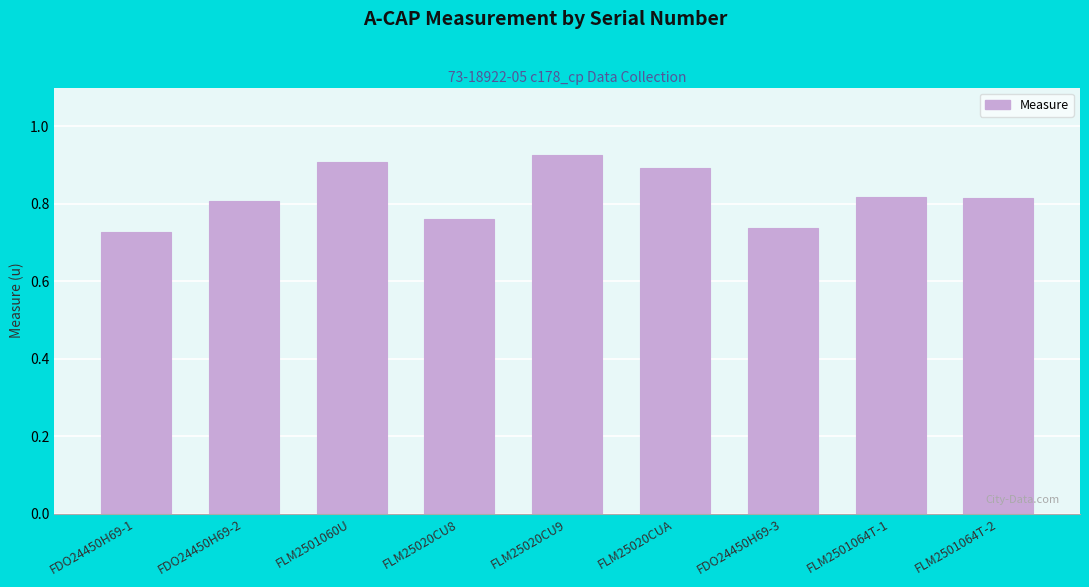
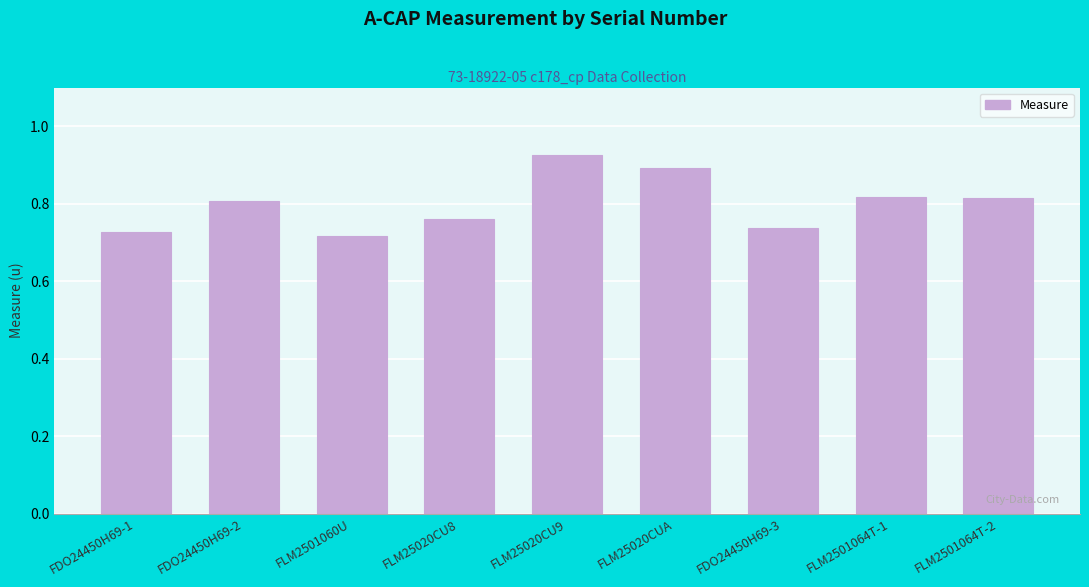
FLM2501060U: 0.91 -> 0.72
